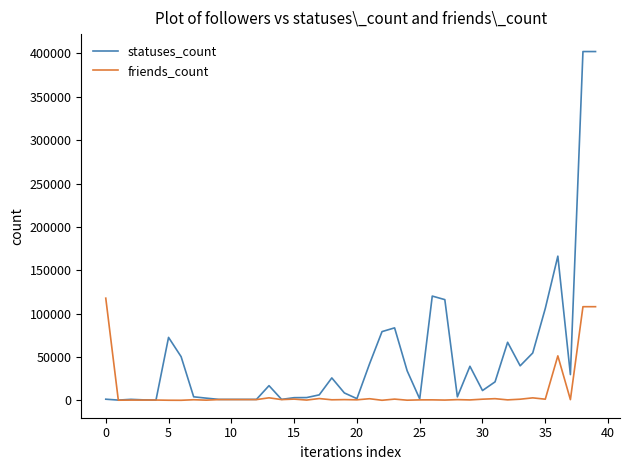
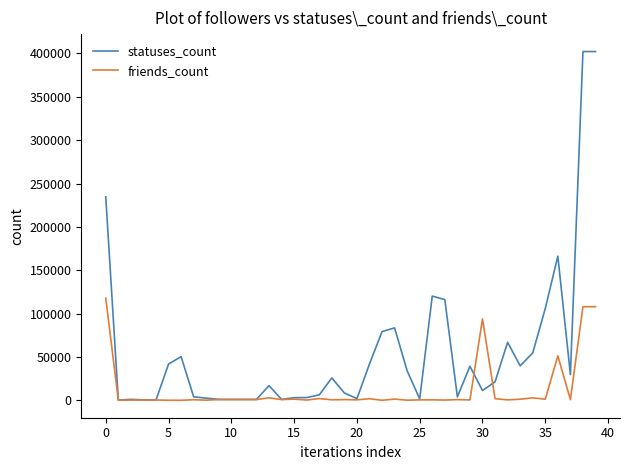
statuses_count, 0: 0 -> 230000
statuses_count, 5: 70000 -> 40000
friends_count, 30: 0 -> 90000
